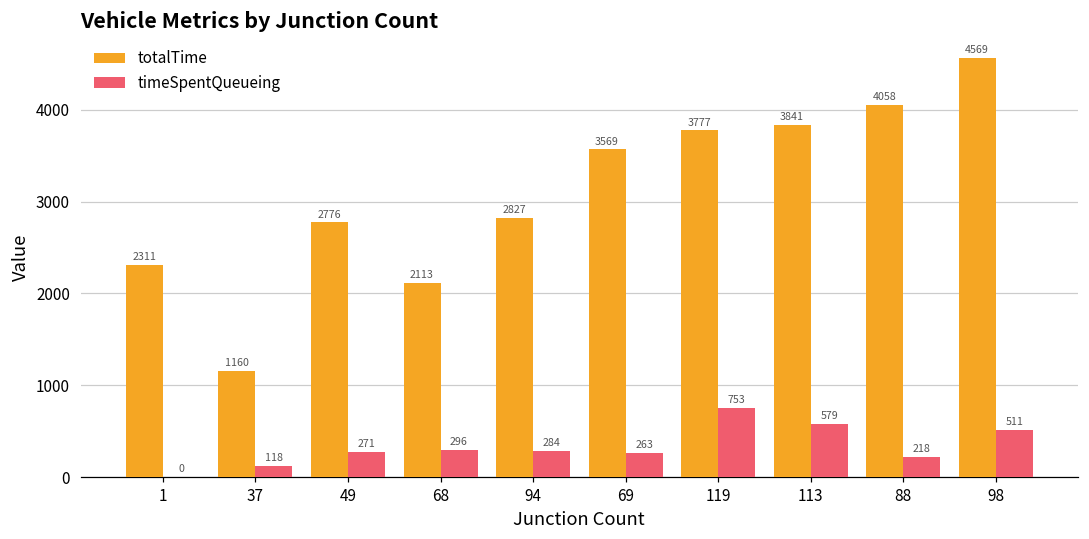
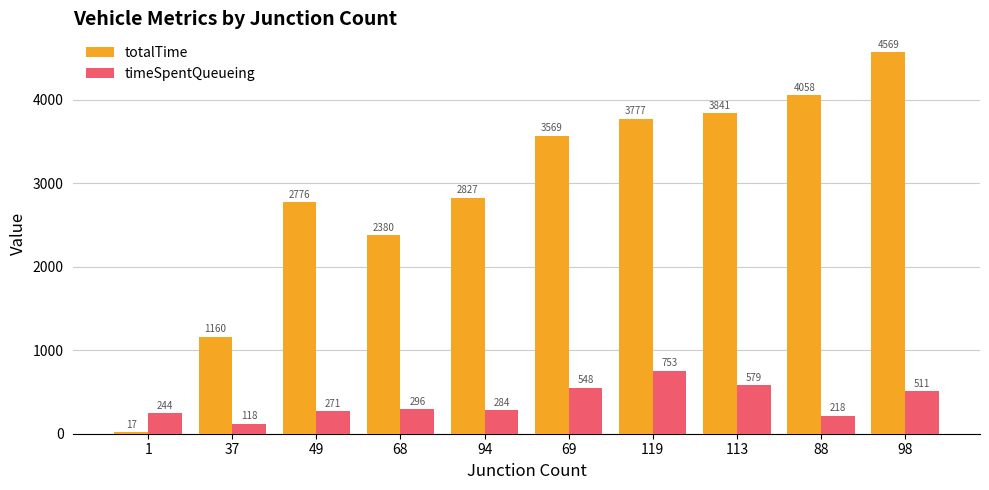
totalTime, 1: 2311 -> 17
timeSpentQueueing, 1: 0 -> 244
totalTime, 68: 2113 -> 2380
timeSpentQueueing, 69: 263 -> 548
